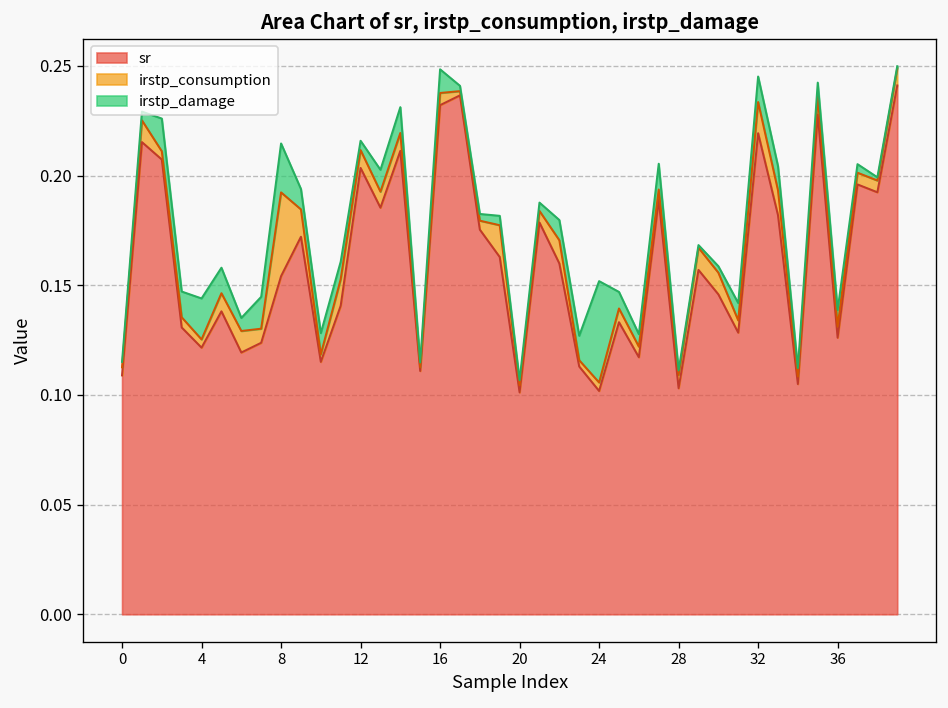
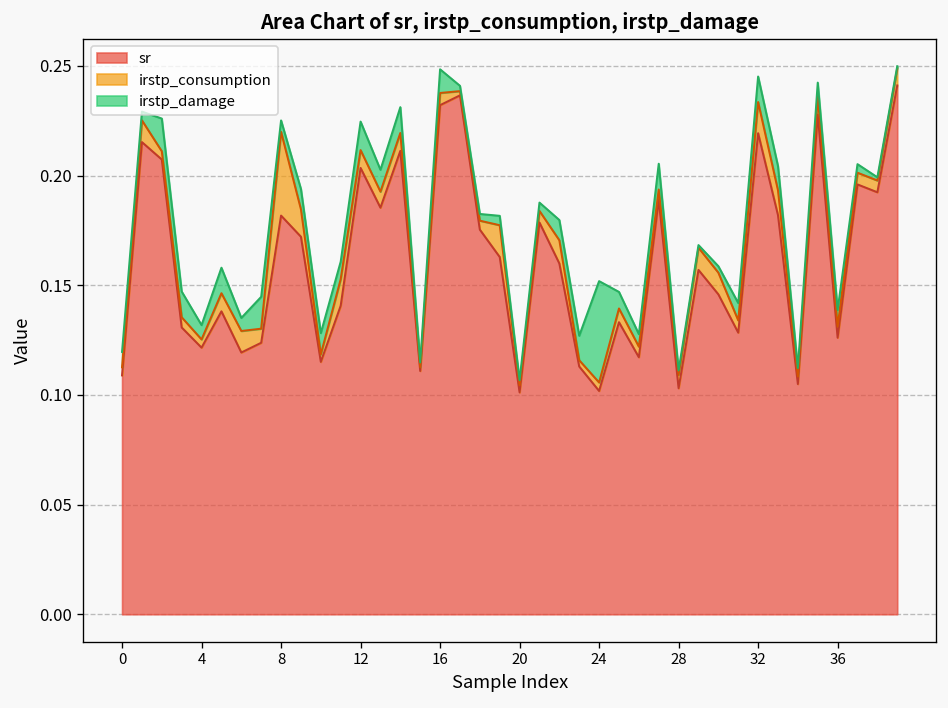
irstp_damage, 0: 0.002 -> 0.007
irstp_damage, 4: 0.019 -> 0.007
sr, 8: 0.154 -> 0.182
irstp_damage, 8: 0.022 -> 0.005
irstp_damage, 12: 0.004 -> 0.013
